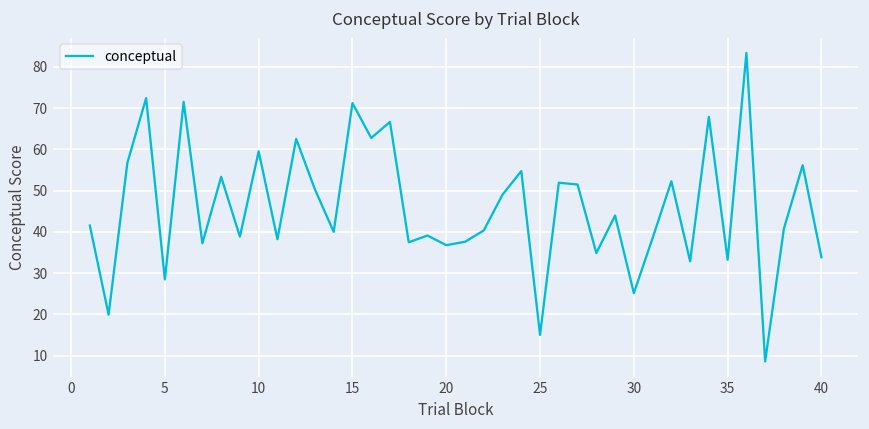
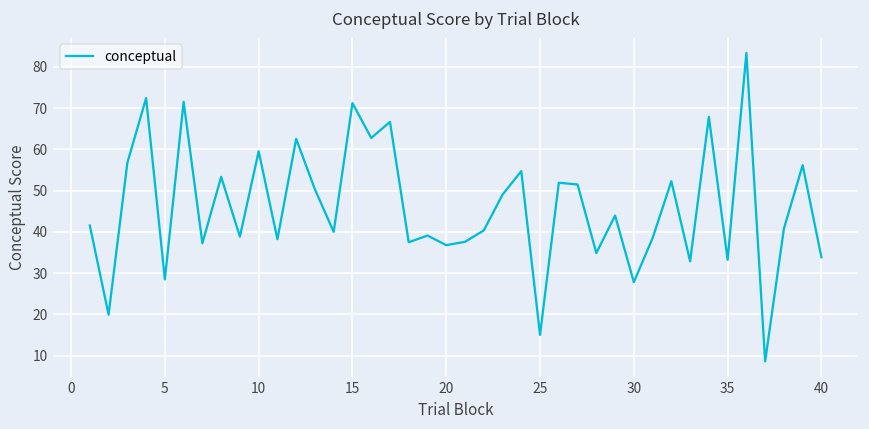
30: 25 -> 28
